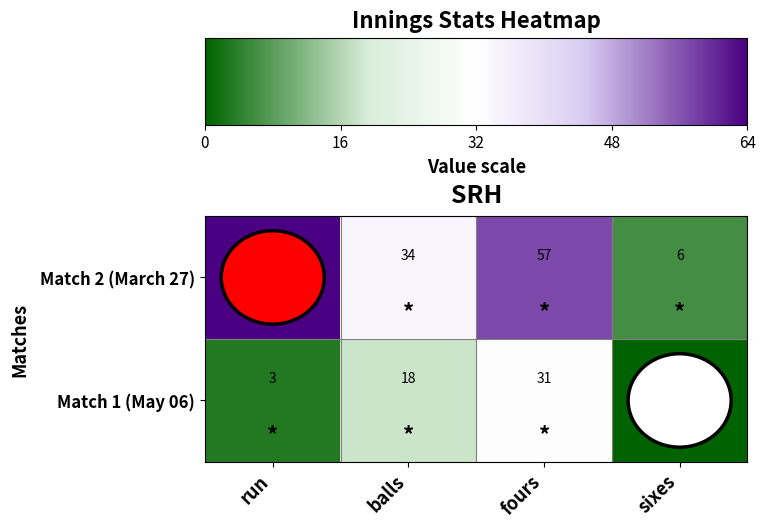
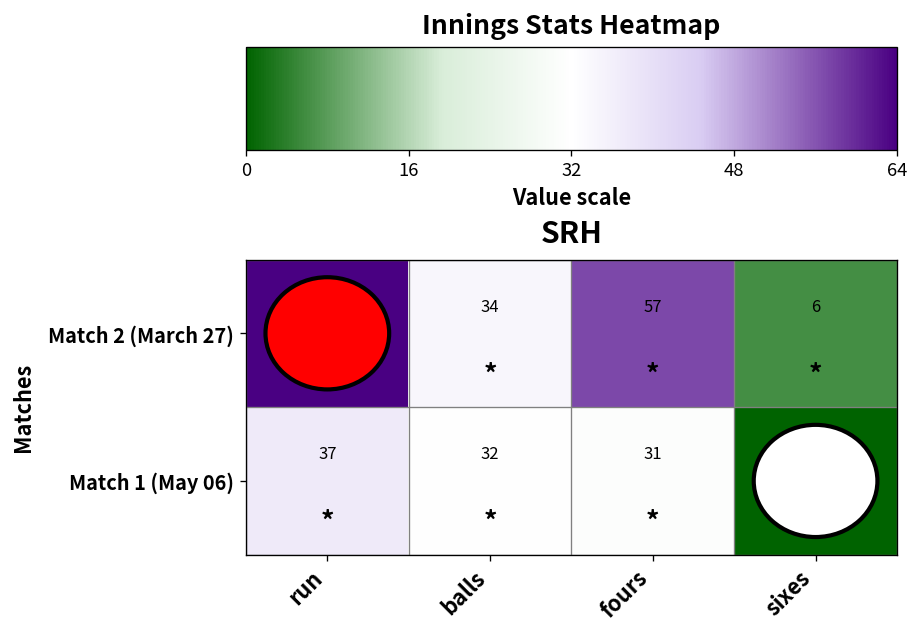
Match 1 (May 06), run: 3 -> 37
Match 1 (May 06), balls: 18 -> 32
